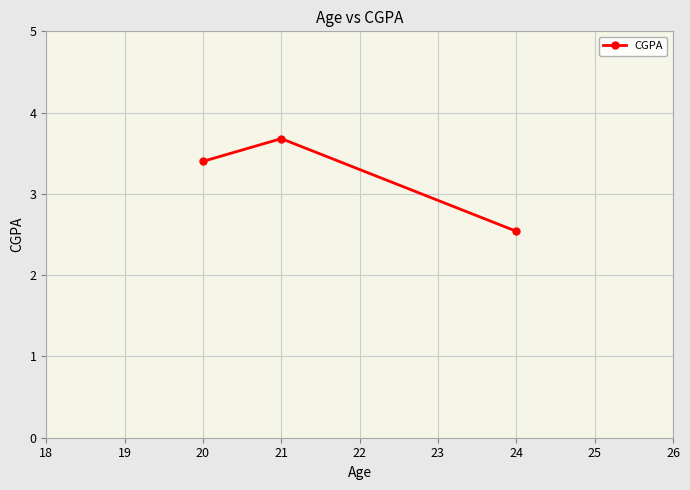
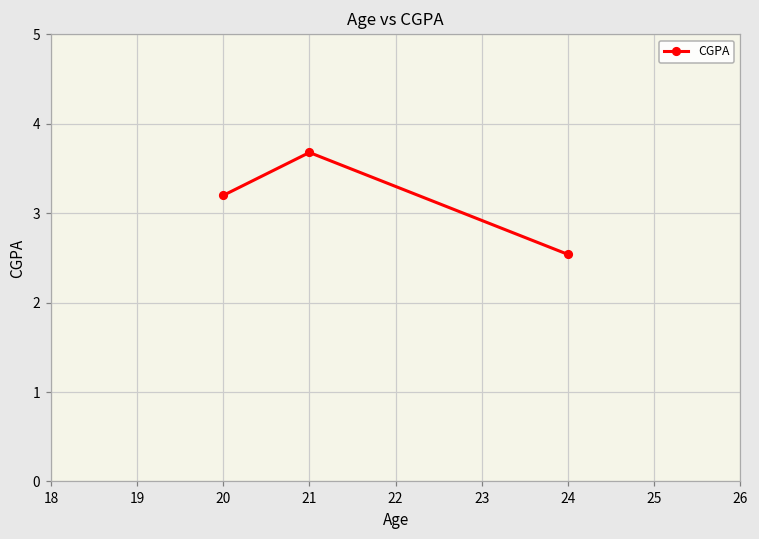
20: 3.4 -> 3.2
